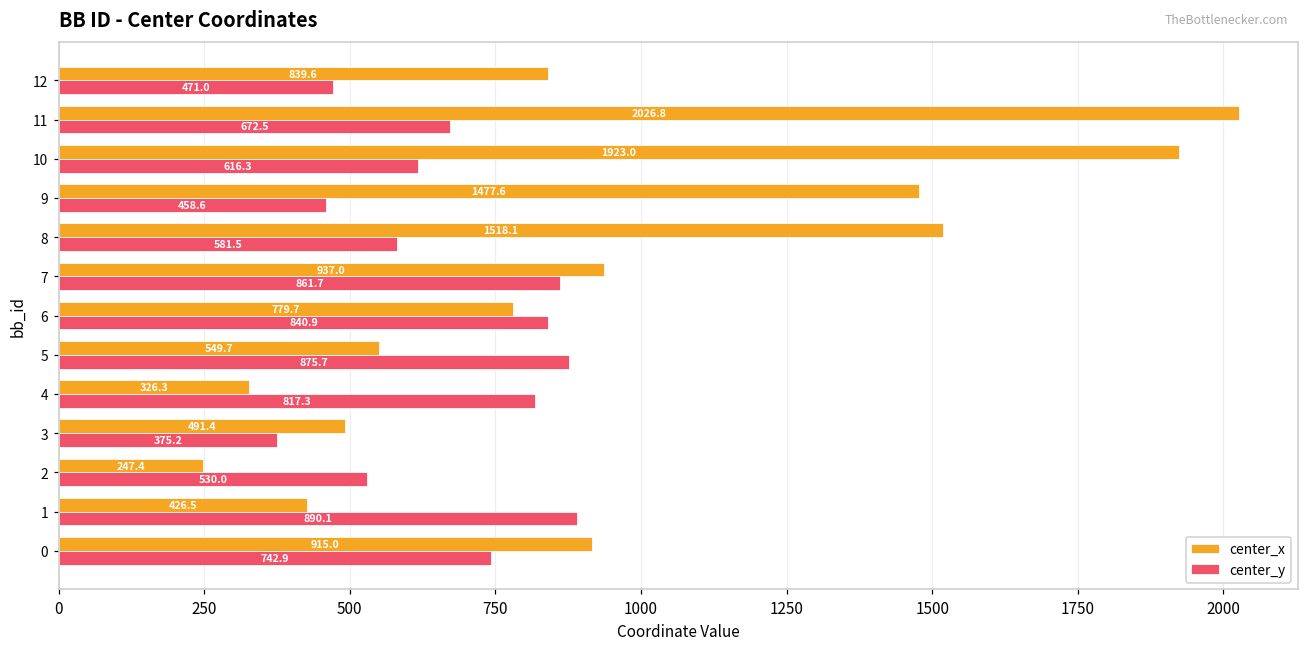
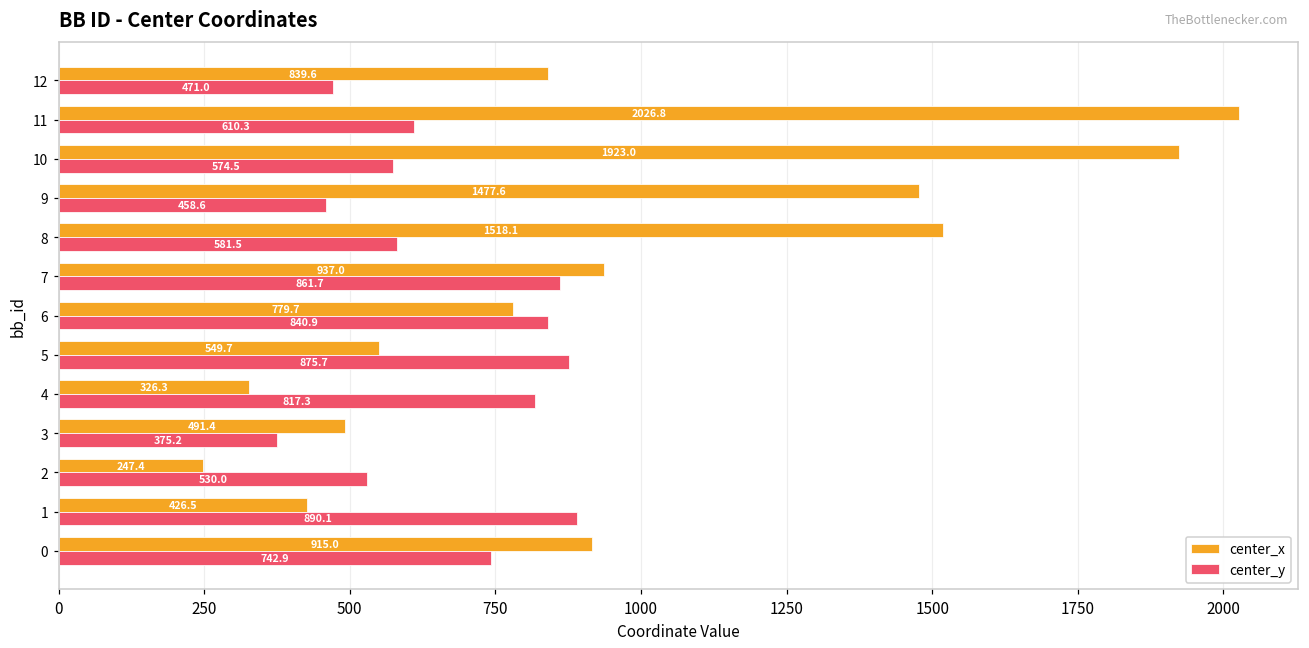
center_y, 11: 672.5 -> 610.3
center_y, 10: 616.3 -> 574.5
